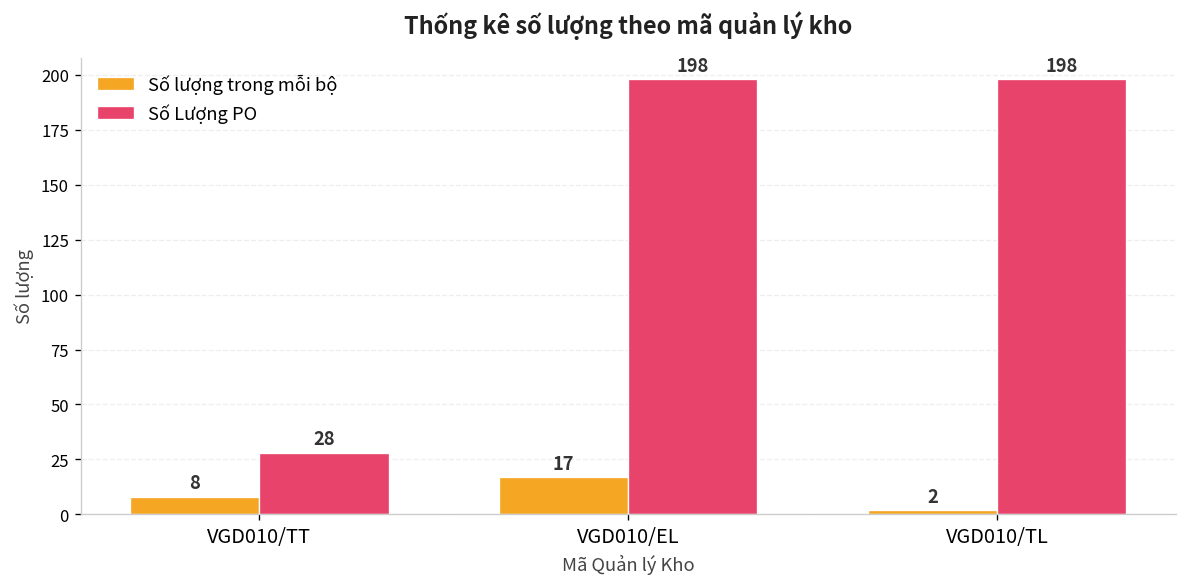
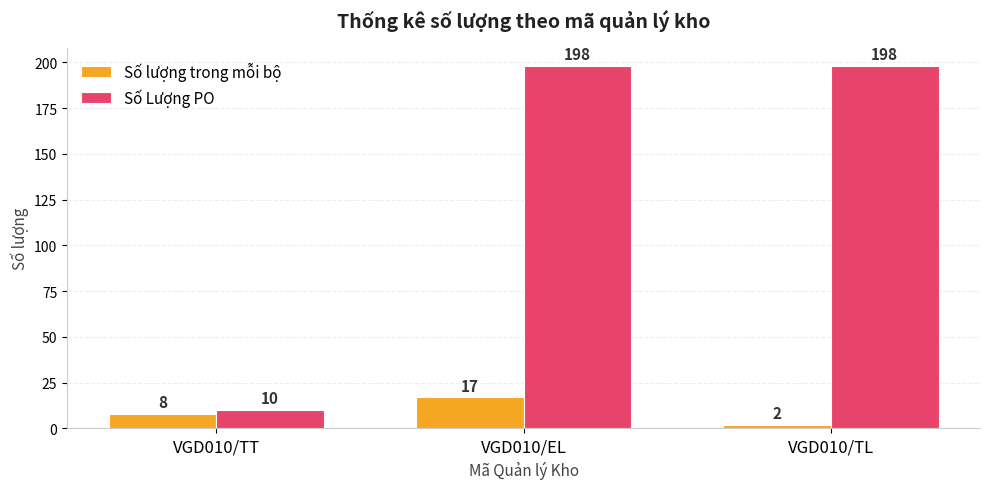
Số Lượng PO, VGD010/TT: 28 -> 10
